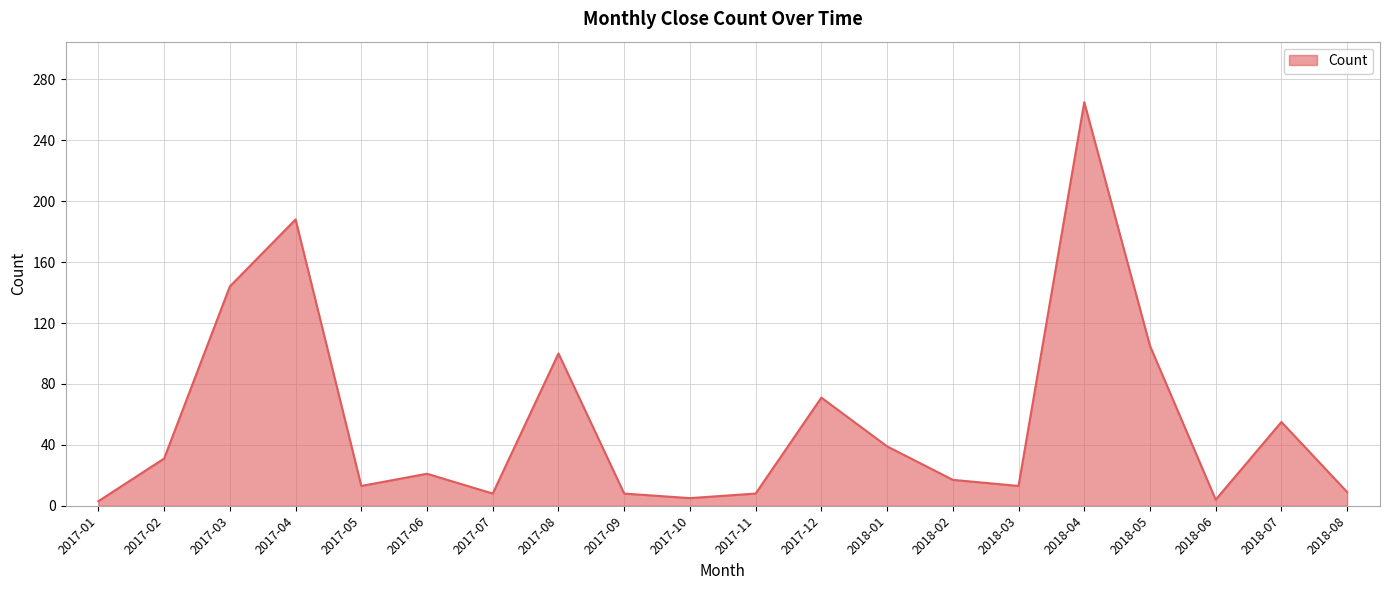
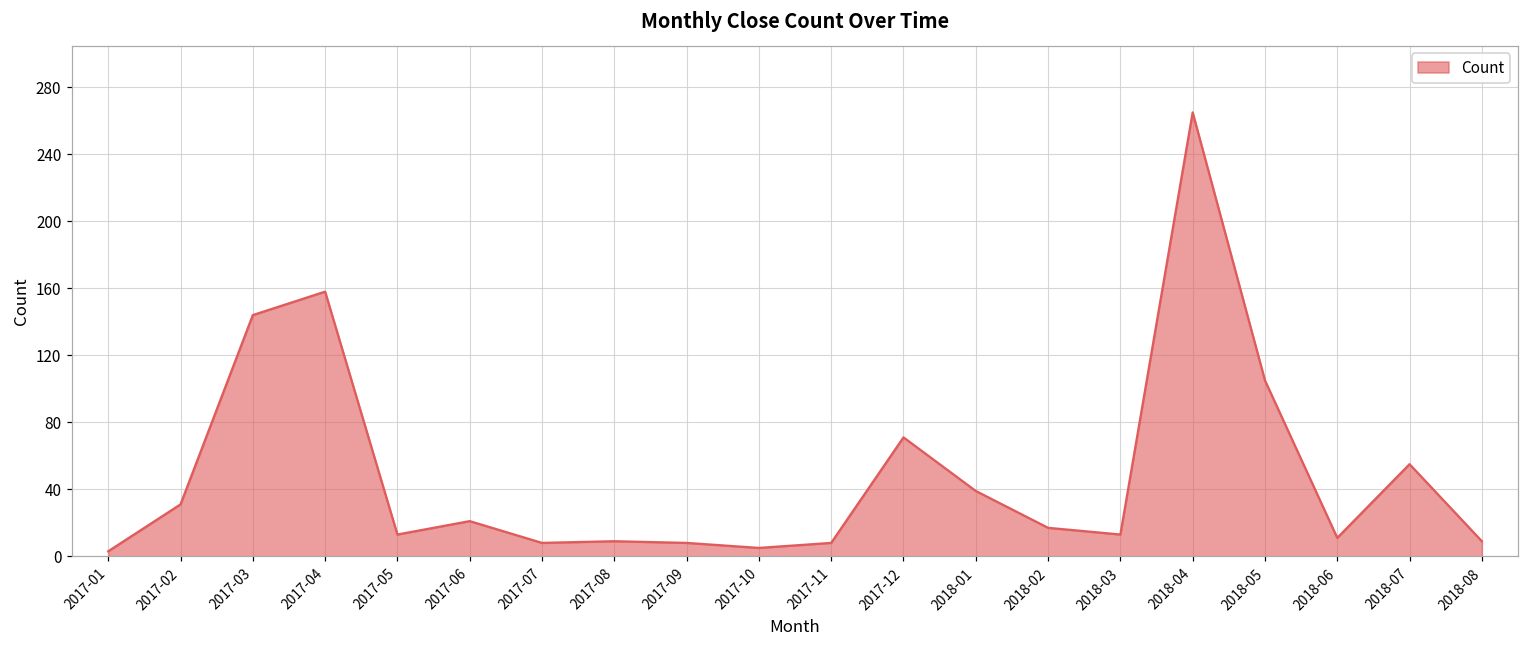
2017-04: 188 -> 158
2017-08: 100 -> 9
2018-06: 4 -> 11
